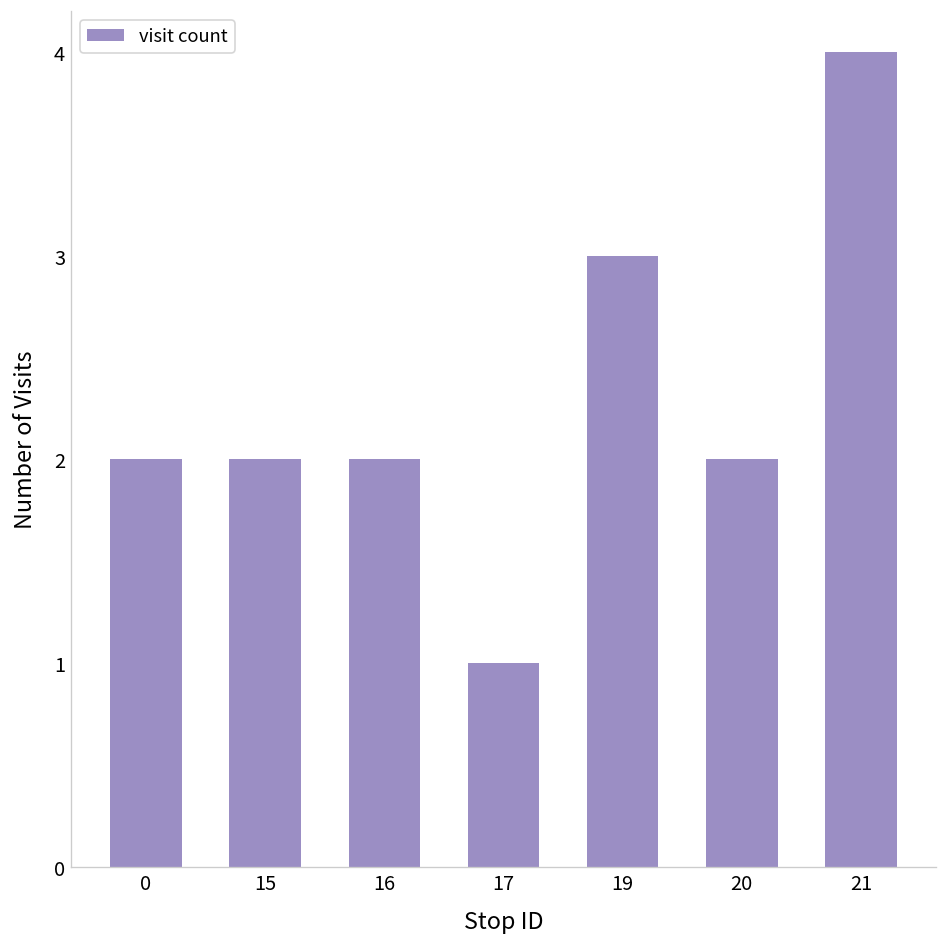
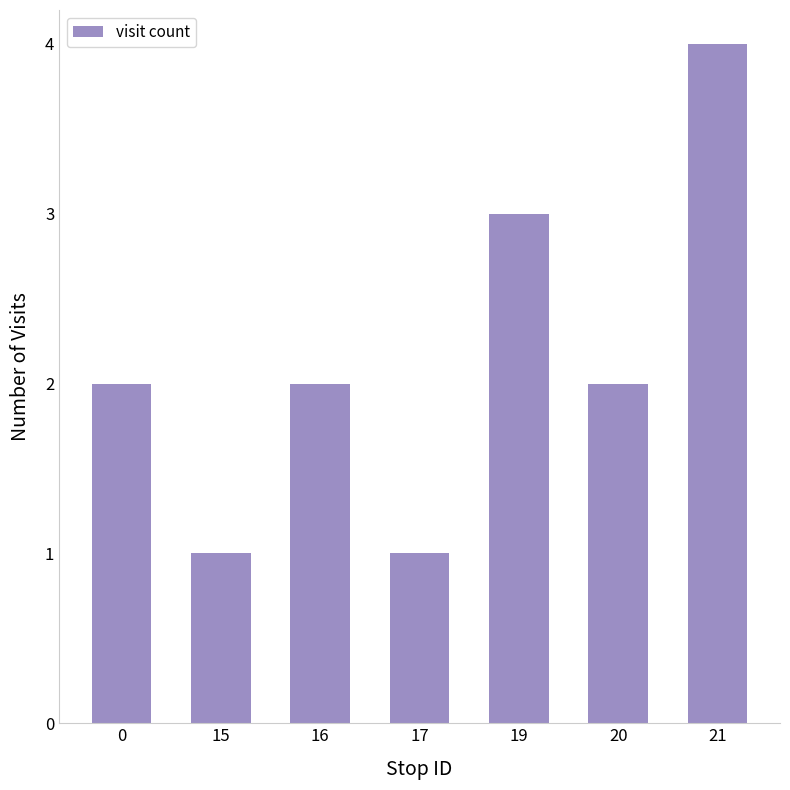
15: 2 -> 1
